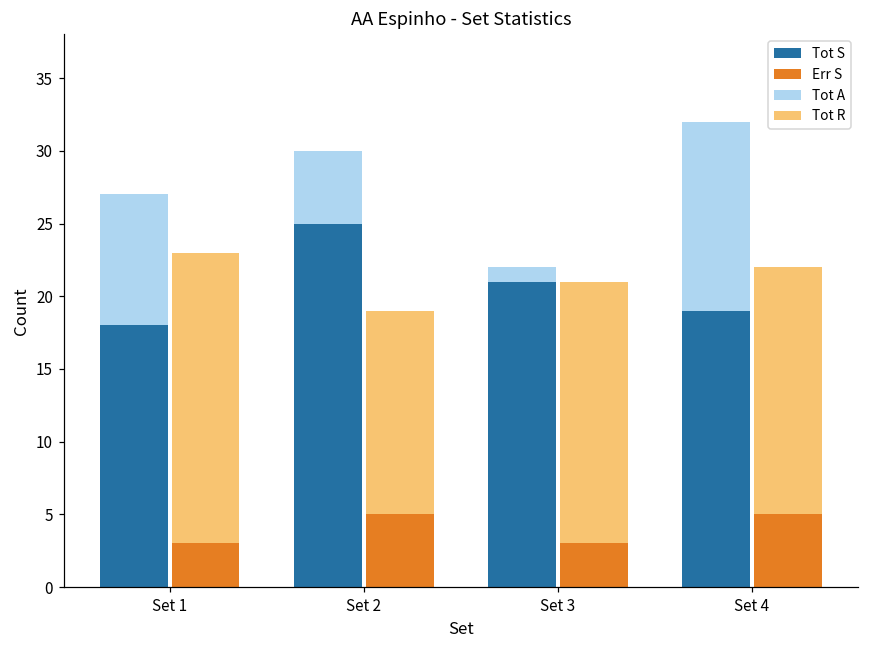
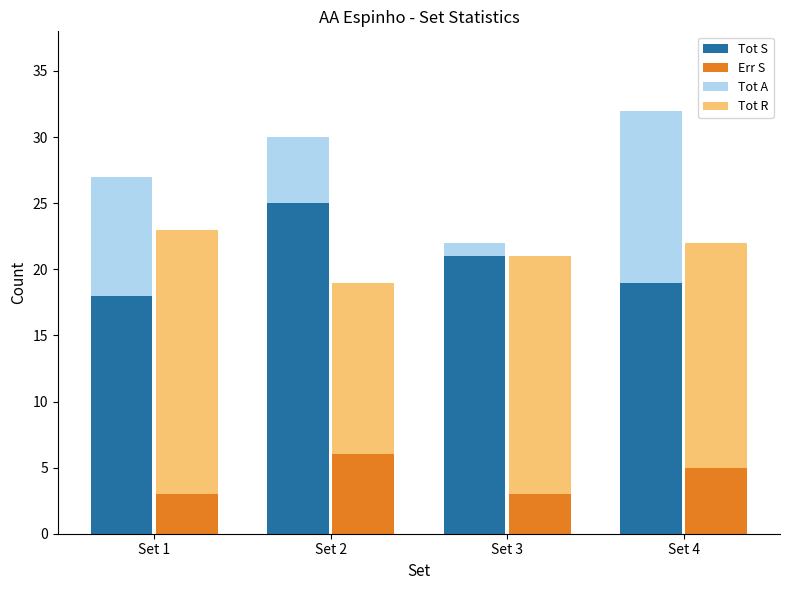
Err S, Set 2: 5 -> 6
